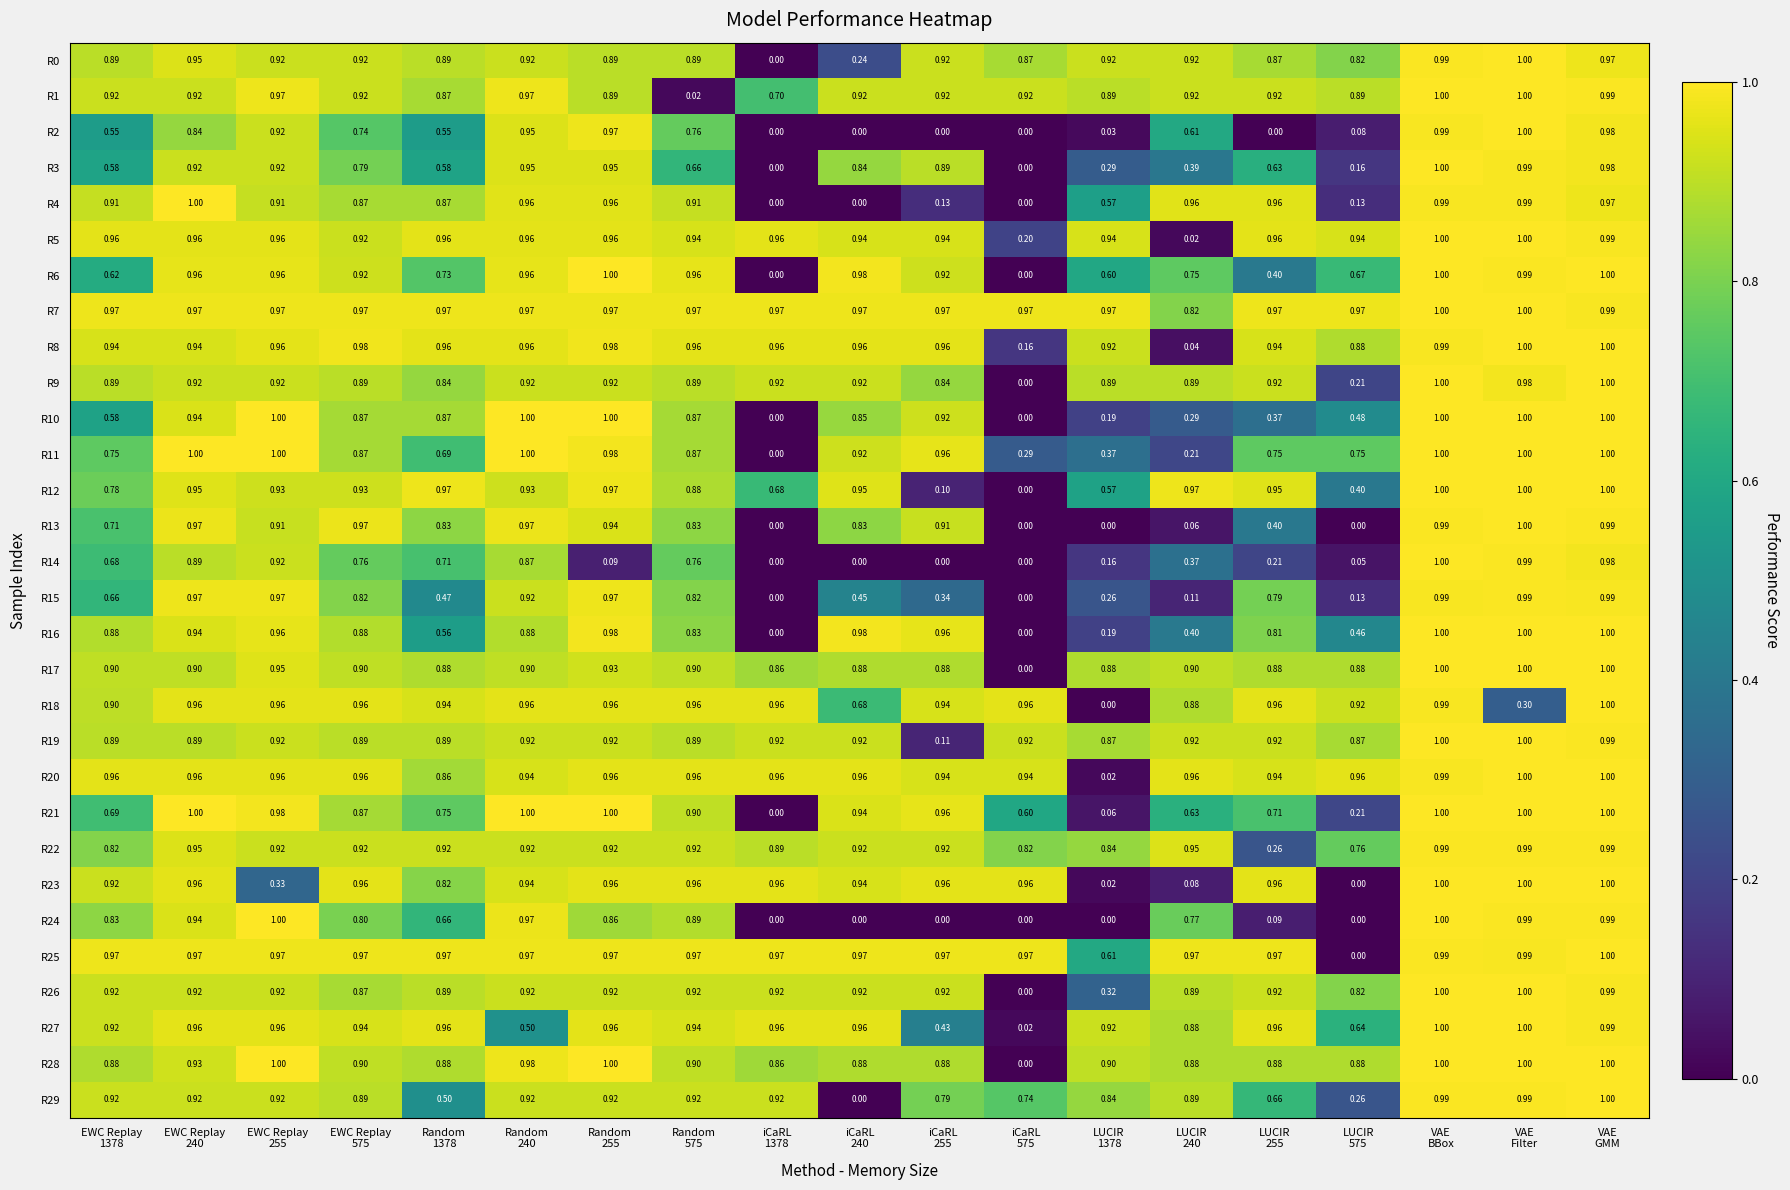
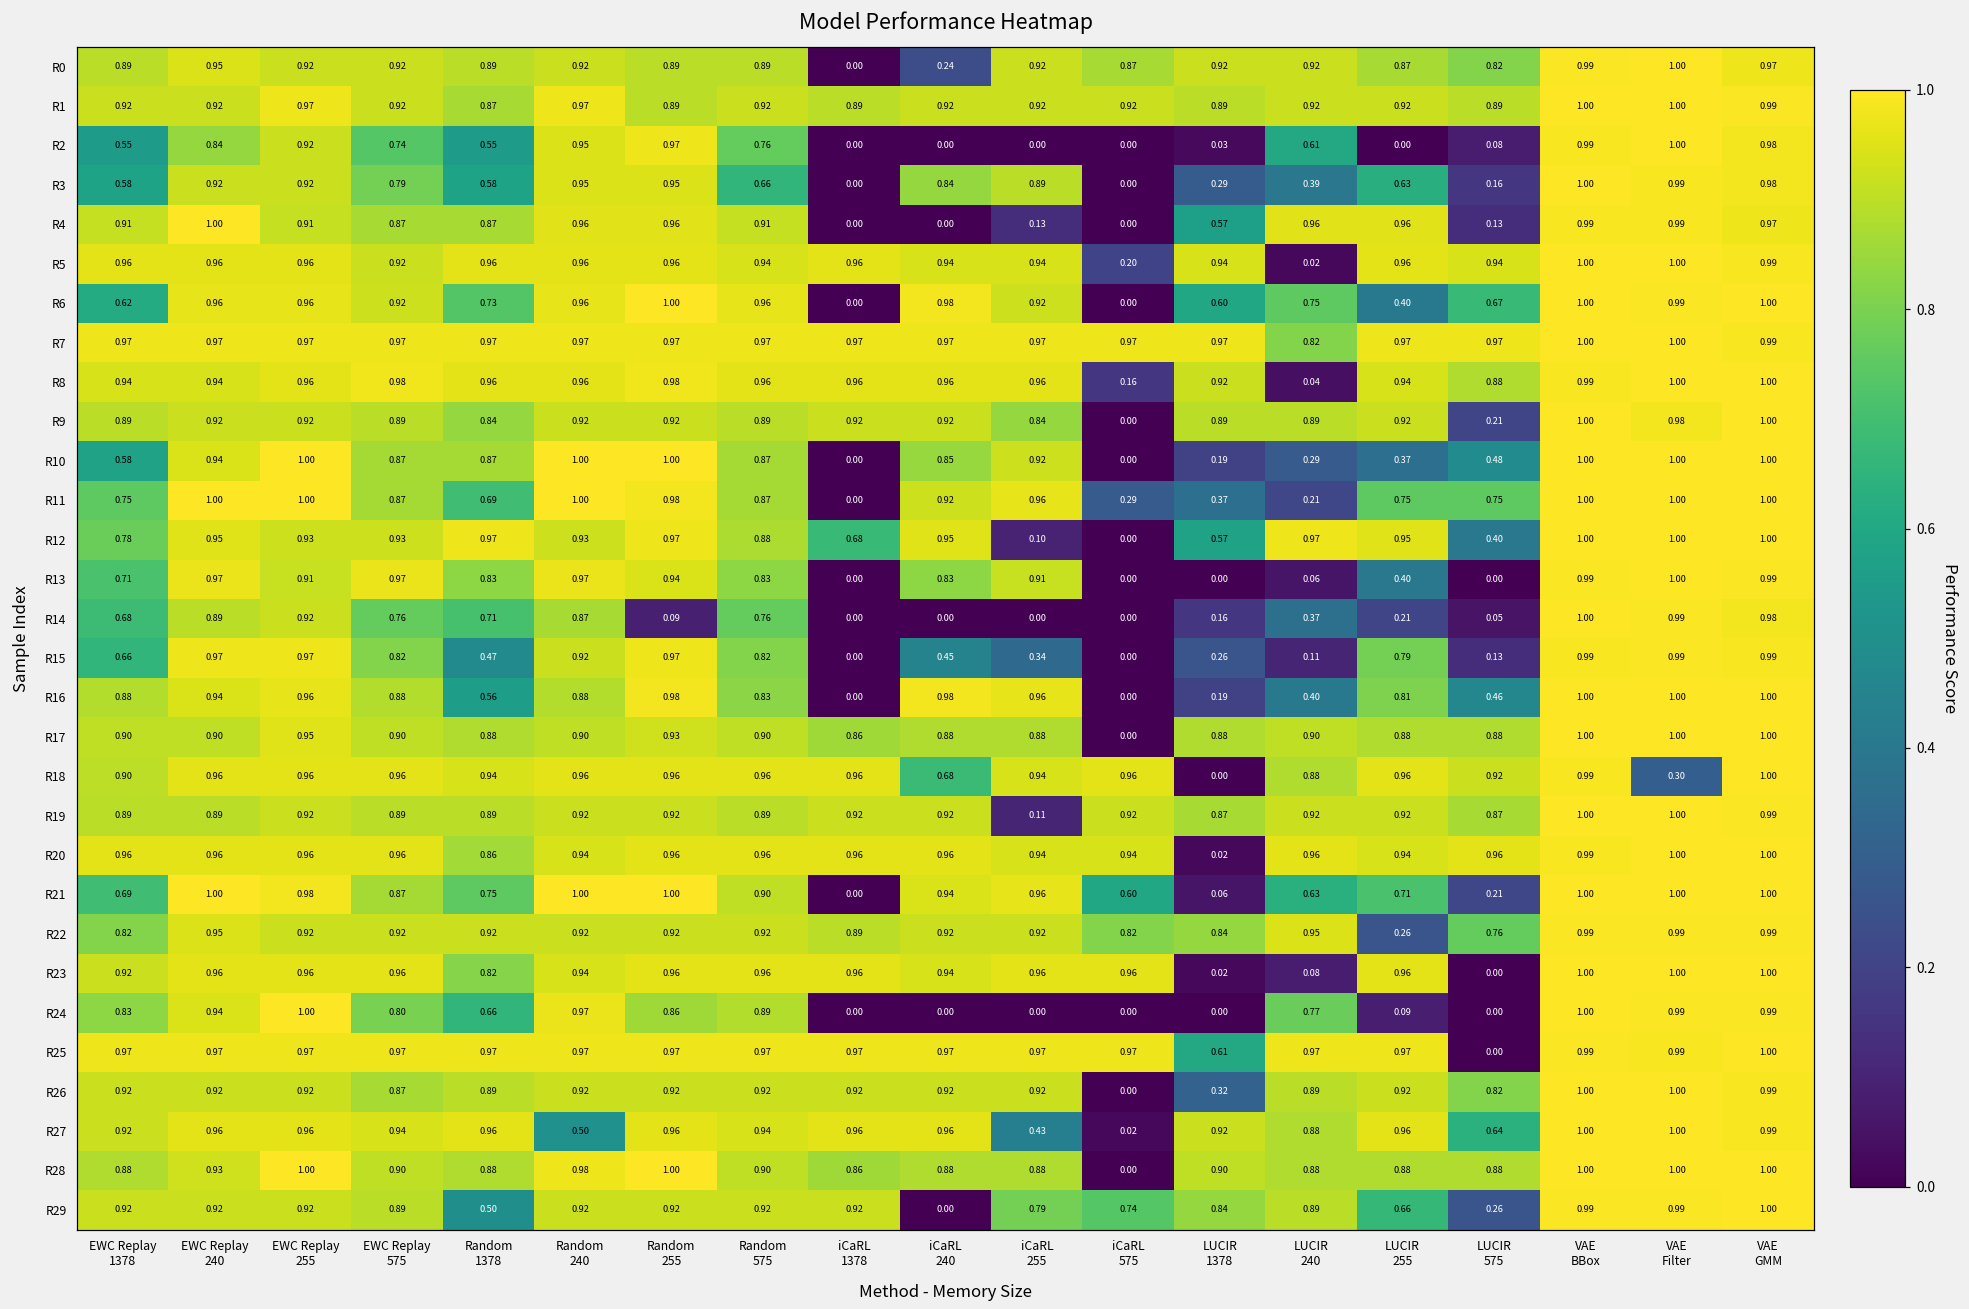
R1, Random 575: 0.02 -> 0.92
R1, iCaRL 1378: 0.70 -> 0.89
R23, EWC Replay 255: 0.33 -> 0.96
